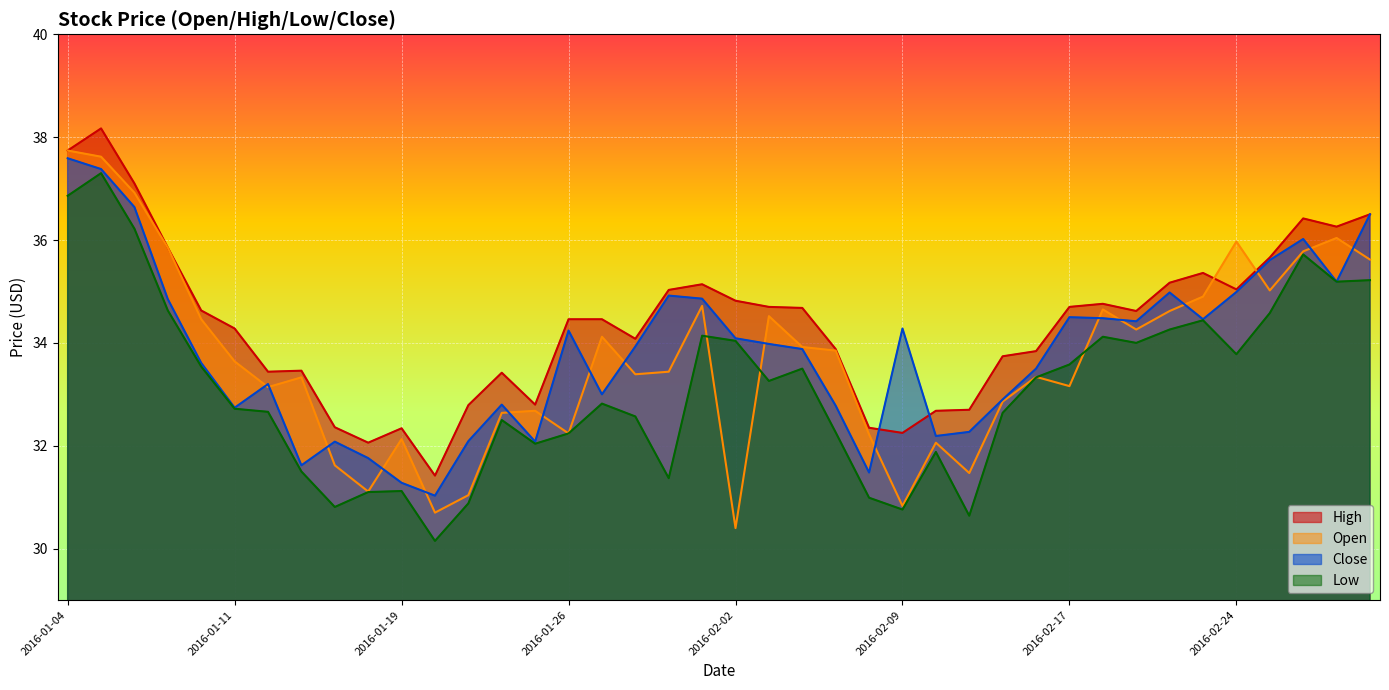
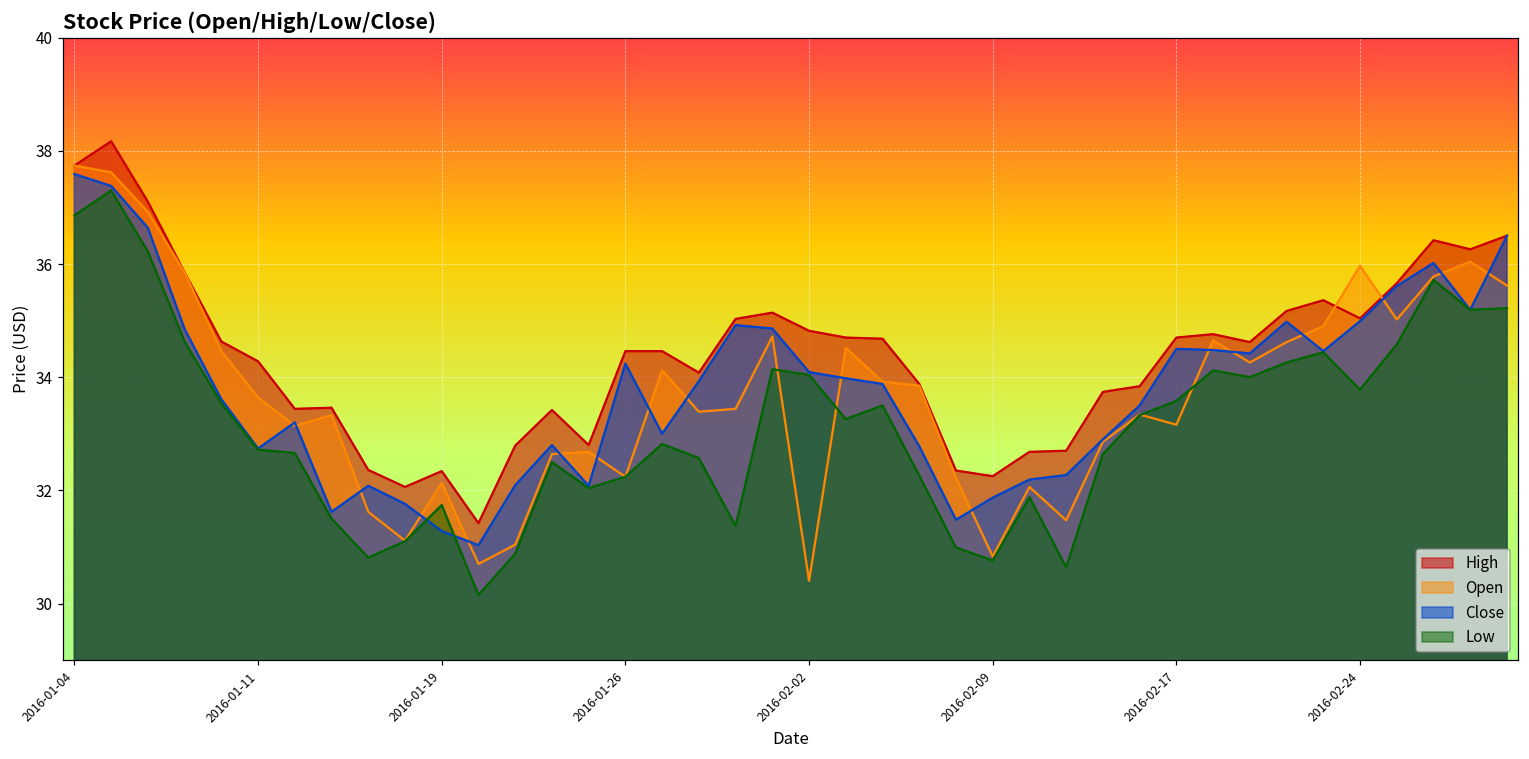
Low, 2016-01-19: 31.1 -> 31.7
Close, 2016-02-09: 34.3 -> 31.9
